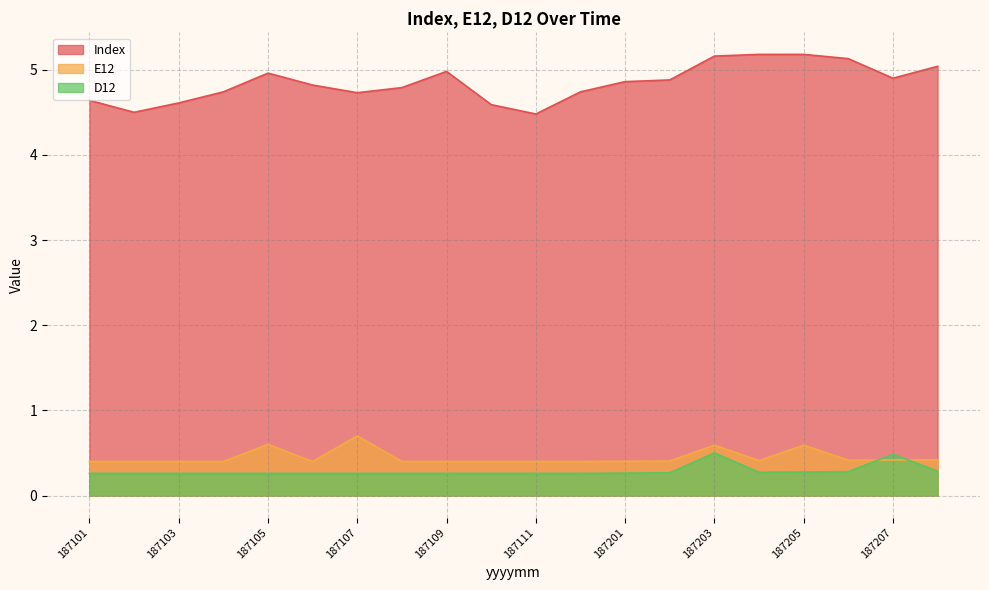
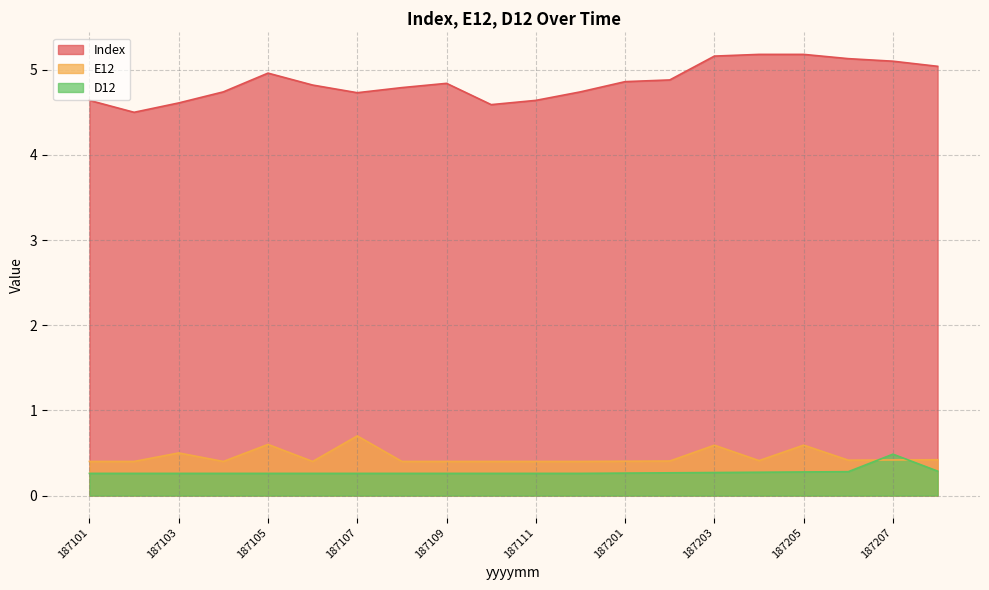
E12, 187103: 0.4 -> 0.5
Index, 187109: 5.0 -> 4.8
Index, 187111: 4.5 -> 4.6
D12, 187203: 0.5 -> 0.3
Index, 187207: 4.9 -> 5.1
